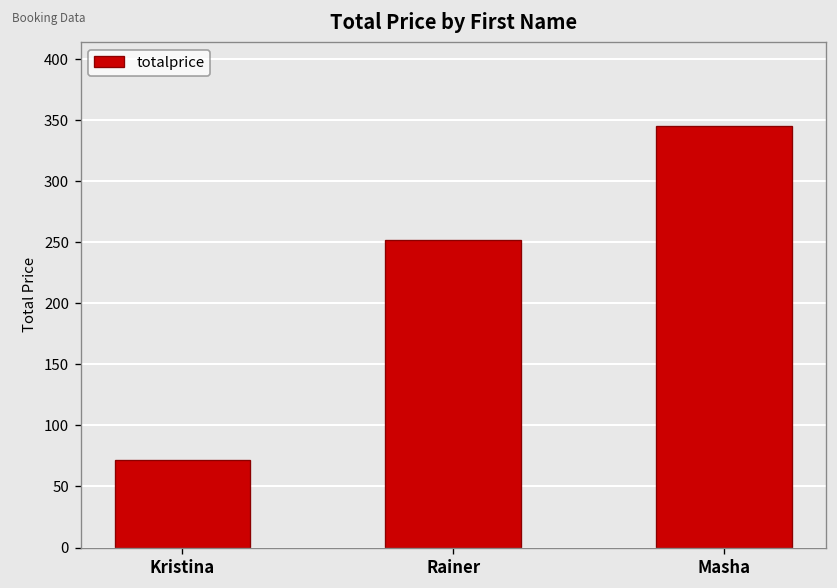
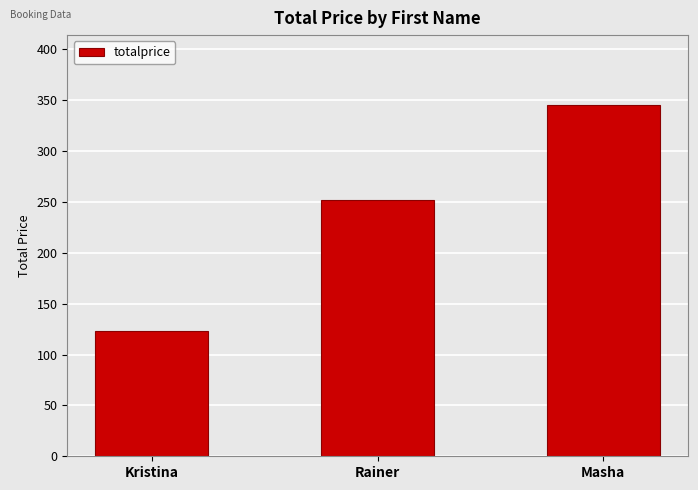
Kristina: 72 -> 123
